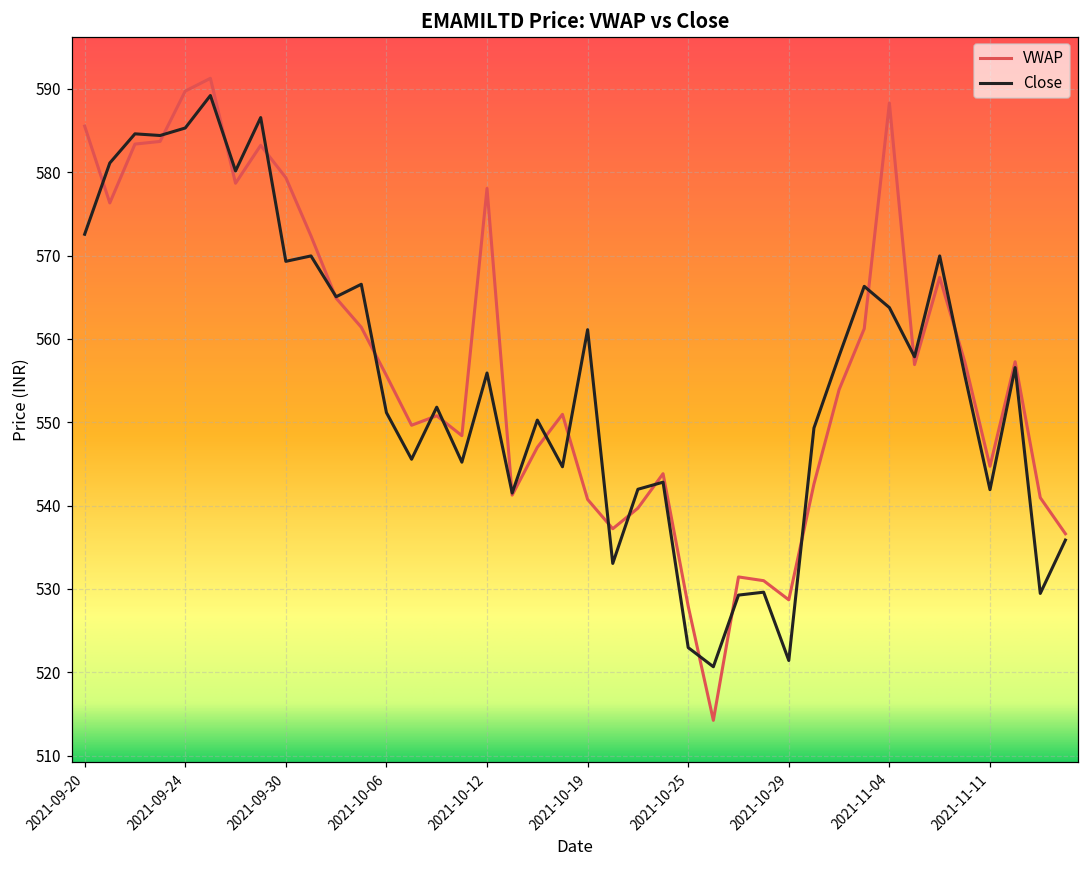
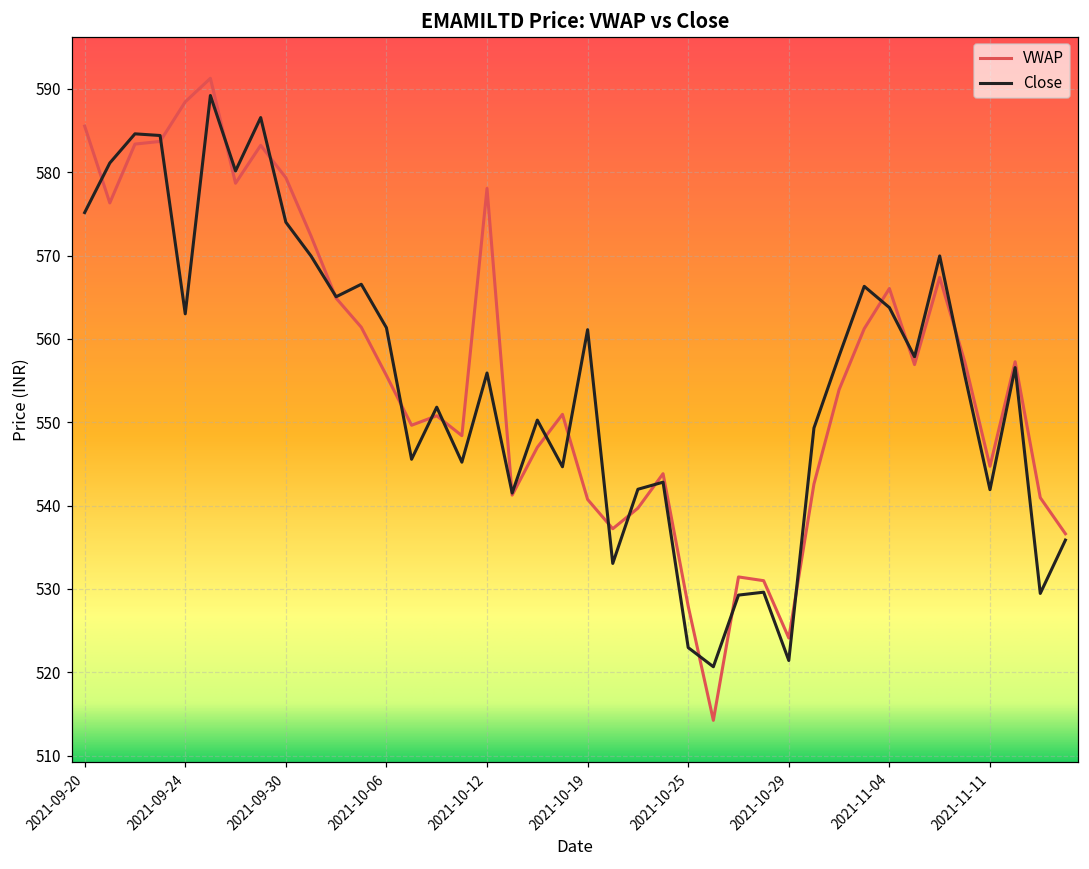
Close, 2021-09-20: 573 -> 575
VWAP, 2021-09-24: 590 -> 588
Close, 2021-09-24: 585 -> 563
Close, 2021-09-30: 569 -> 574
Close, 2021-10-06: 551 -> 561
VWAP, 2021-10-29: 529 -> 524
VWAP, 2021-11-04: 588 -> 566
